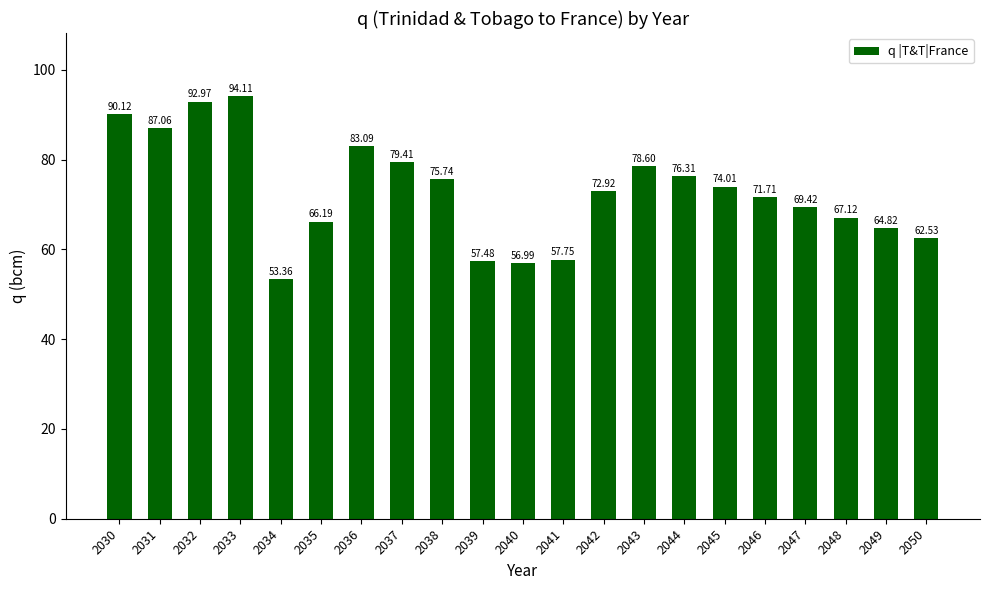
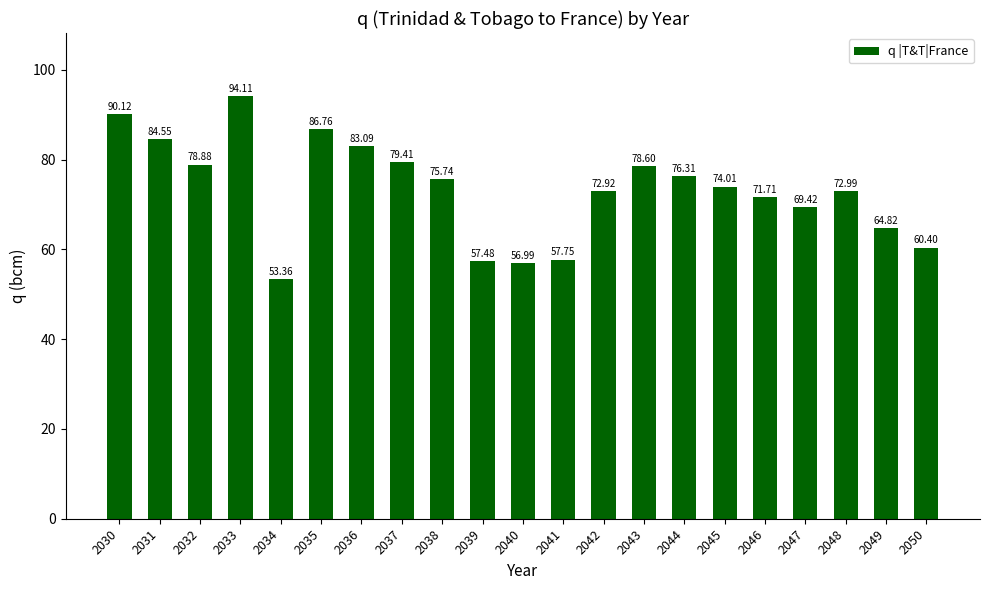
2031: 87.06 -> 84.55
2032: 92.97 -> 78.88
2035: 66.19 -> 86.76
2048: 67.12 -> 72.99
2050: 62.53 -> 60.40
